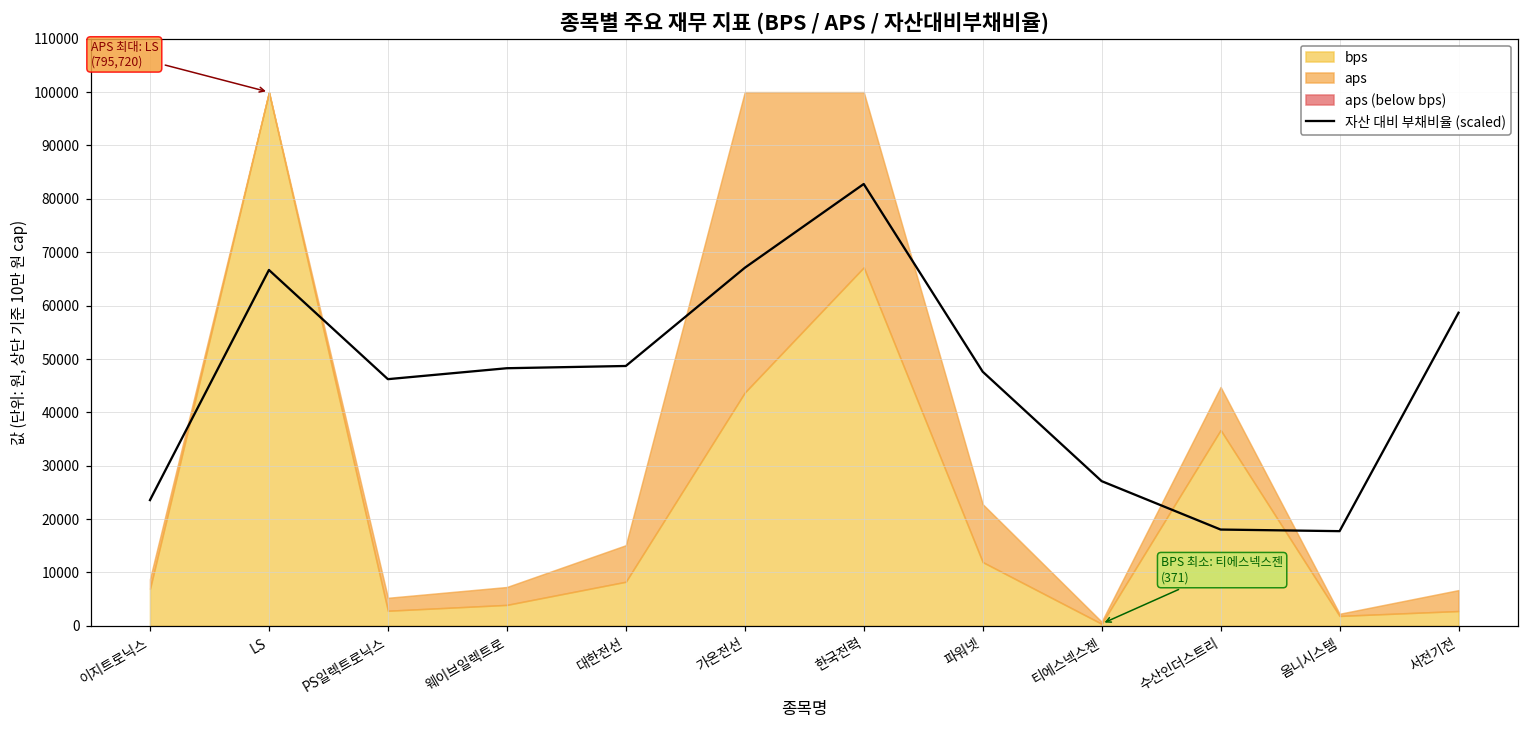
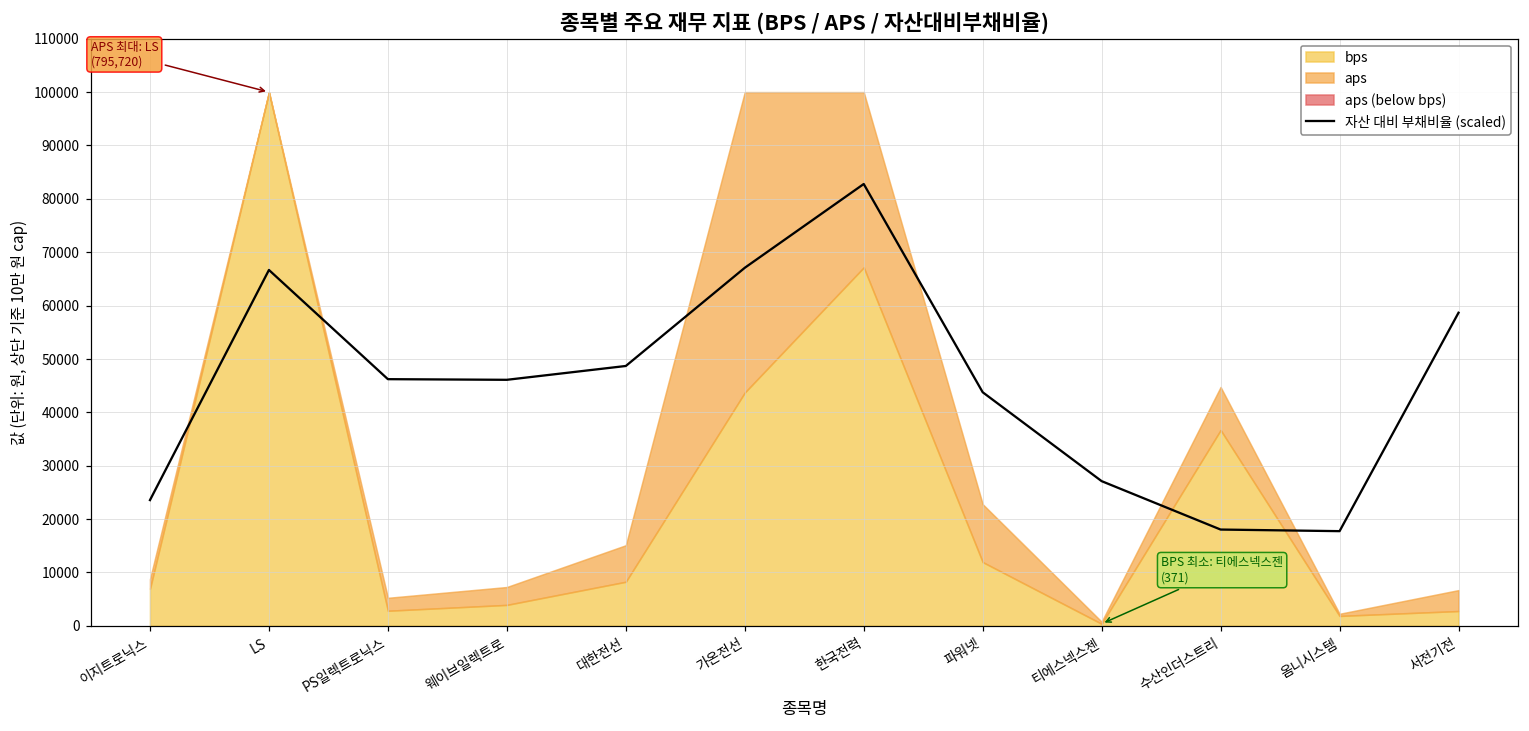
자산 대비 부채비율 (scaled), 웨이브일렉트로: 48000 -> 46000
자산 대비 부채비율 (scaled), 파워넷: 48000 -> 44000
